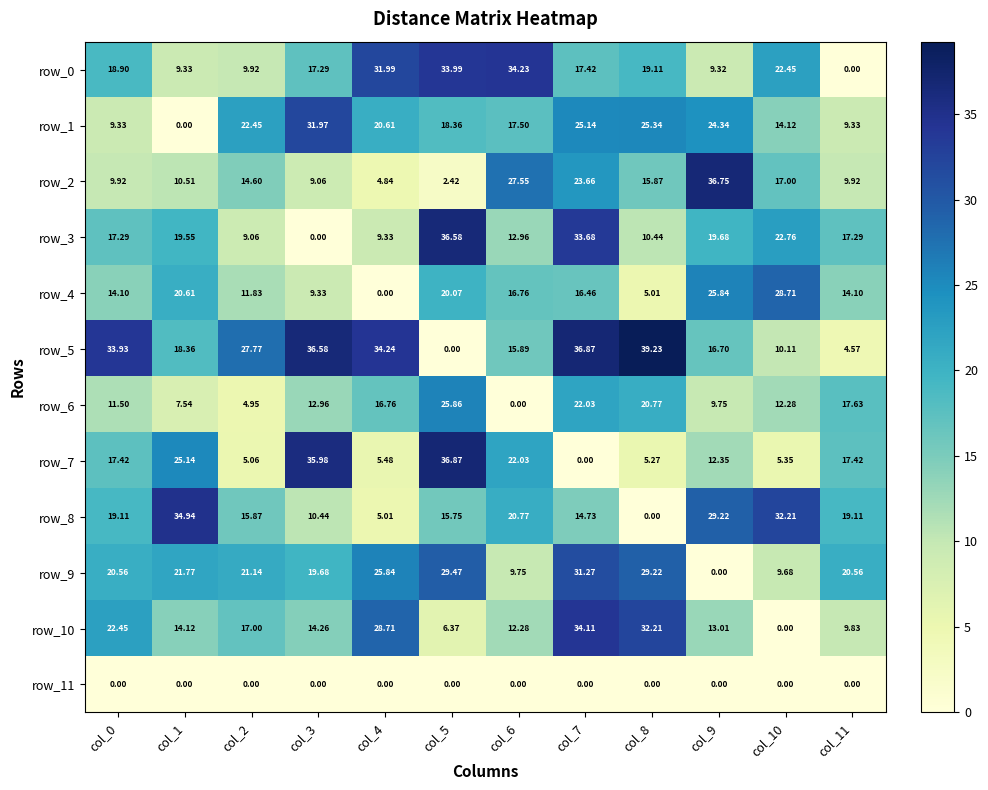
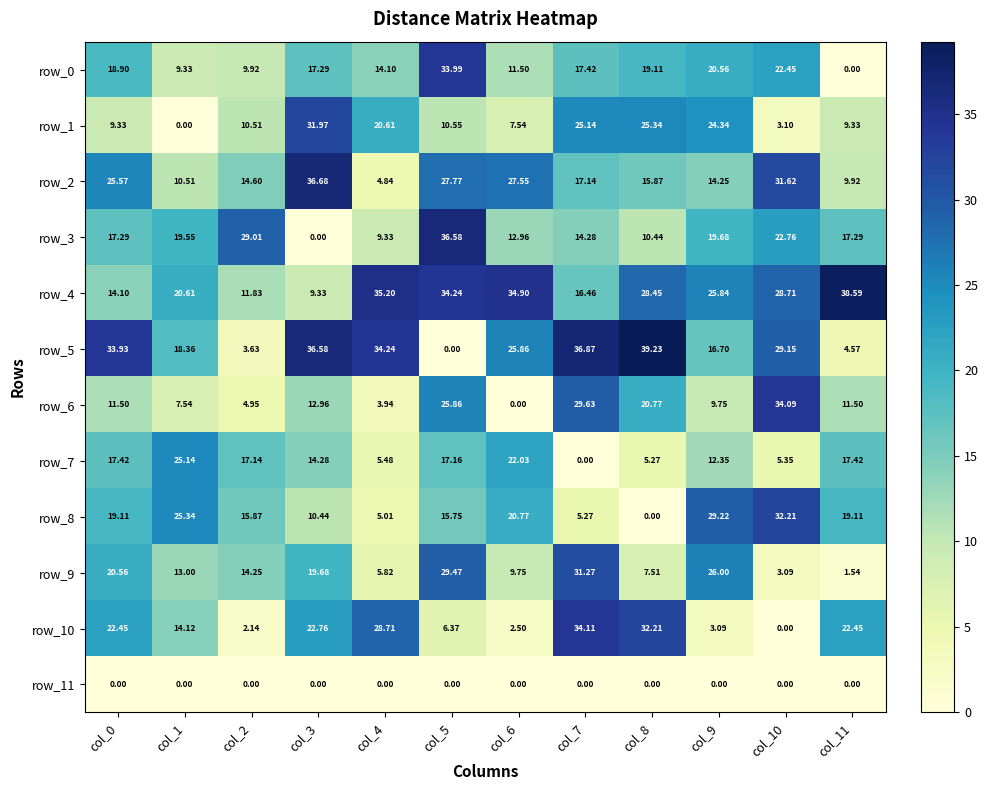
row_0, col_4: 31.99 -> 14.10
row_0, col_6: 34.23 -> 11.50
row_0, col_9: 9.32 -> 20.56
row_1, col_2: 22.45 -> 10.51
row_1, col_5: 18.36 -> 10.55
row_1, col_6: 17.50 -> 7.54
row_1, col_10: 14.12 -> 3.10
row_2, col_0: 9.92 -> 25.57
row_2, col_3: 9.06 -> 36.68
row_2, col_5: 2.42 -> 27.77
row_2, col_7: 23.66 -> 17.14
row_2, col_9: 36.75 -> 14.25
row_2, col_10: 17.00 -> 31.62
row_3, col_2: 9.06 -> 29.01
row_3, col_7: 33.68 -> 14.28
row_4, col_4: 0.00 -> 35.20
row_4, col_5: 20.07 -> 34.24
row_4, col_6: 16.76 -> 34.90
row_4, col_8: 5.01 -> 28.45
row_4, col_11: 14.10 -> 38.59
row_5, col_2: 27.77 -> 3.63
row_5, col_6: 15.89 -> 25.86
row_5, col_10: 10.11 -> 29.15
row_6, col_4: 16.76 -> 3.94
row_6, col_7: 22.03 -> 29.63
row_6, col_10: 12.28 -> 34.09
row_6, col_11: 17.63 -> 11.50
row_7, col_2: 5.06 -> 17.14
row_7, col_3: 35.98 -> 14.28
row_7, col_5: 36.87 -> 17.16
row_8, col_1: 34.94 -> 25.34
row_8, col_7: 14.73 -> 5.27
row_9, col_1: 21.77 -> 13.00
row_9, col_2: 21.14 -> 14.25
row_9, col_4: 25.84 -> 5.82
row_9, col_8: 29.22 -> 7.51
row_9, col_9: 0.00 -> 26.00
row_9, col_10: 9.68 -> 3.09
row_9, col_11: 20.56 -> 1.54
row_10, col_2: 17.00 -> 2.14
row_10, col_3: 14.26 -> 22.76
row_10, col_6: 12.28 -> 2.50
row_10, col_9: 13.01 -> 3.09
row_10, col_11: 9.83 -> 22.45
